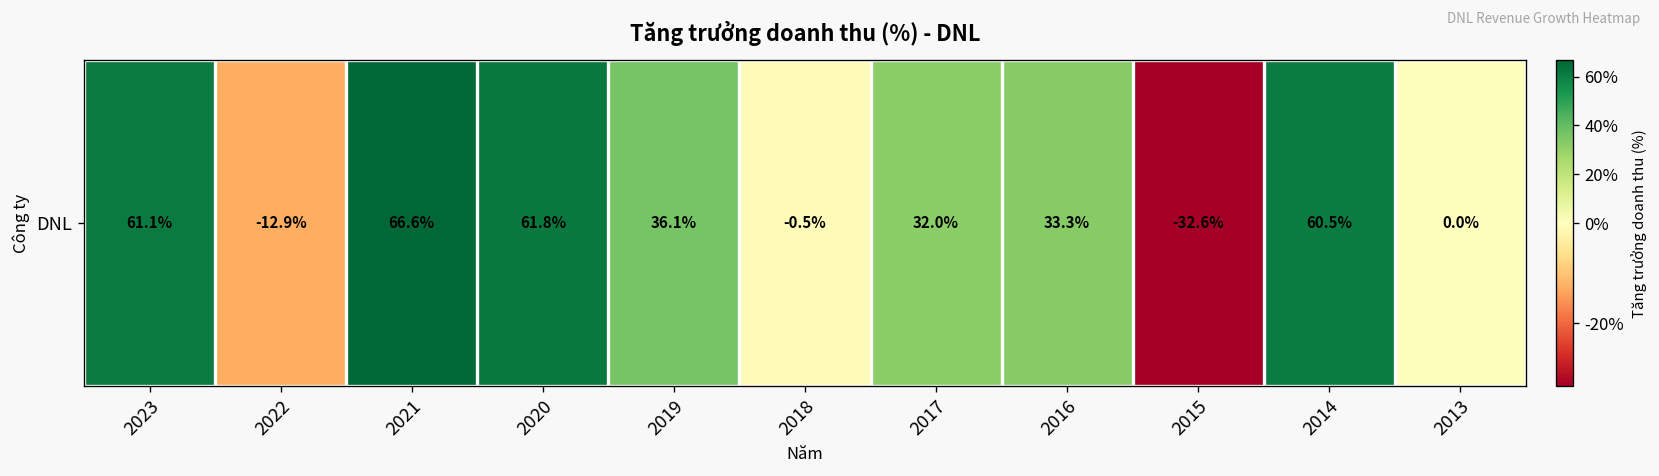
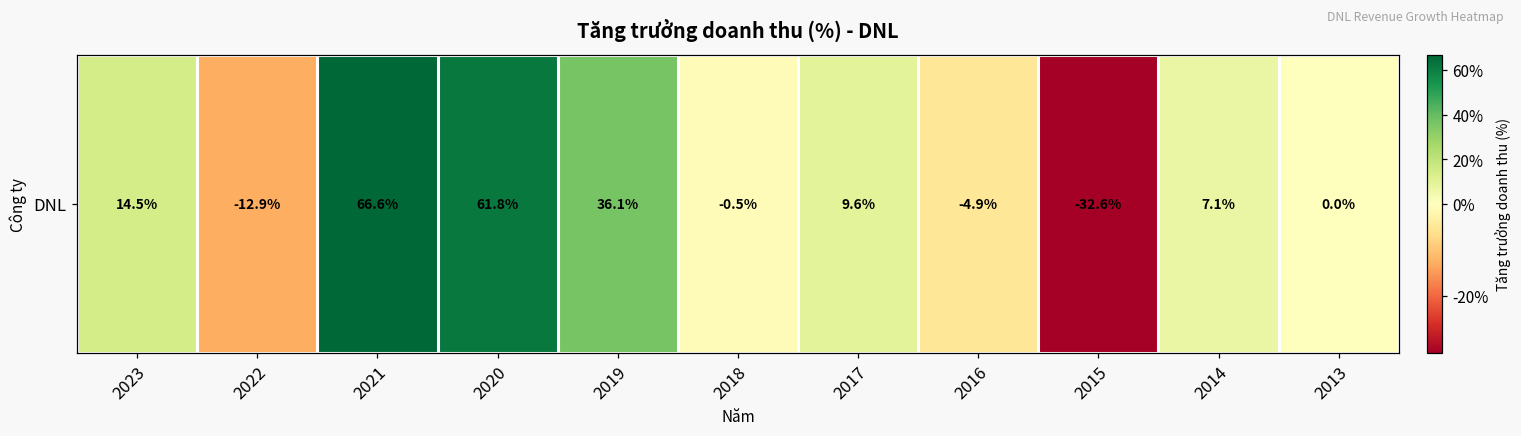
DNL, 2023: 61.1% -> 14.5%
DNL, 2017: 32.0% -> 9.6%
DNL, 2016: 33.3% -> -4.9%
DNL, 2014: 60.5% -> 7.1%
